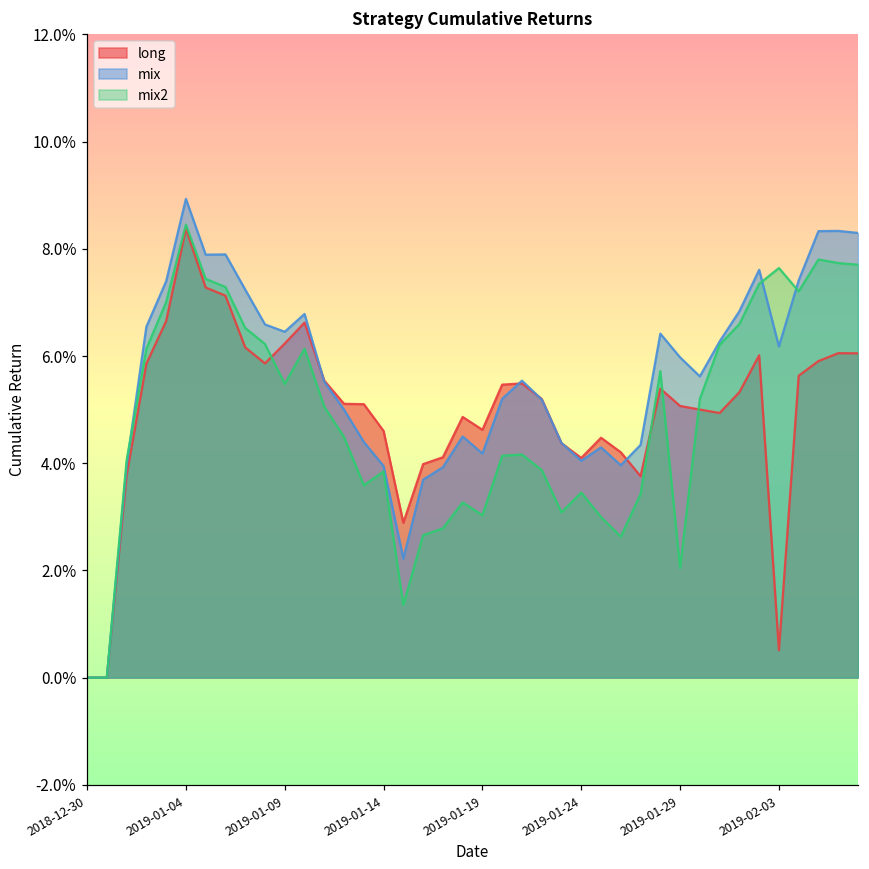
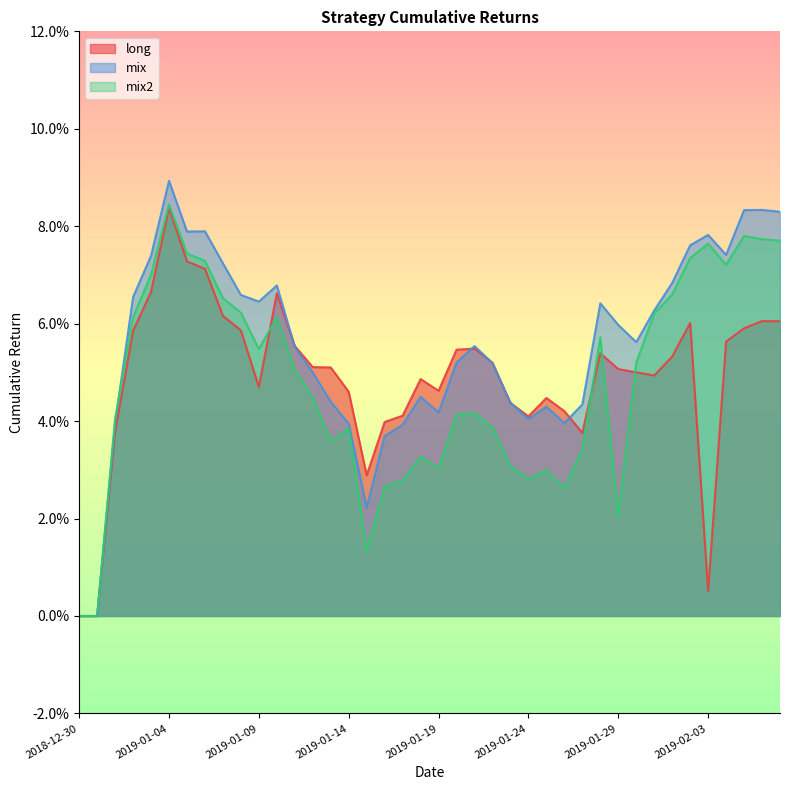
long, 2019-01-09: 6.2% -> 4.7%
mix2, 2019-01-24: 3.5% -> 2.8%
mix, 2019-02-03: 6.2% -> 7.8%
